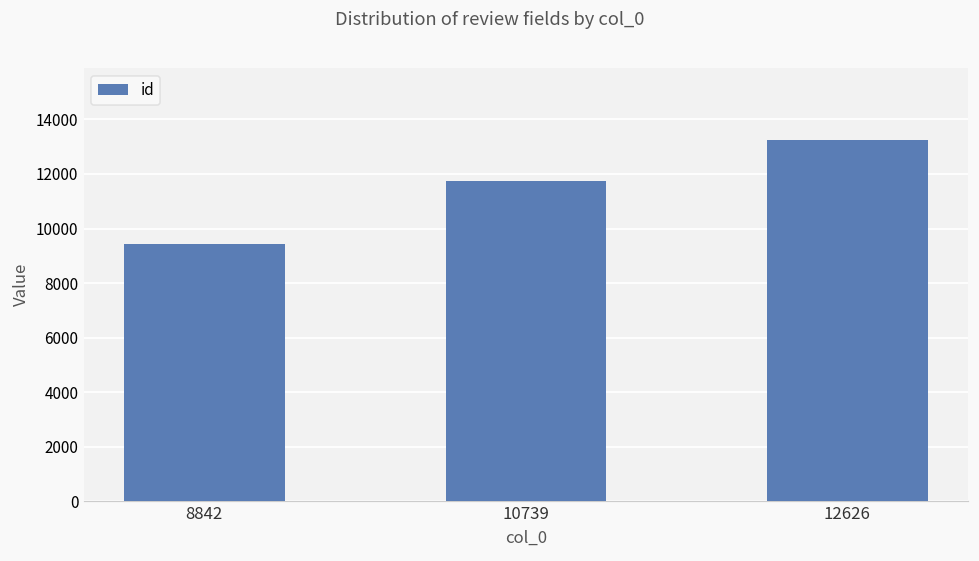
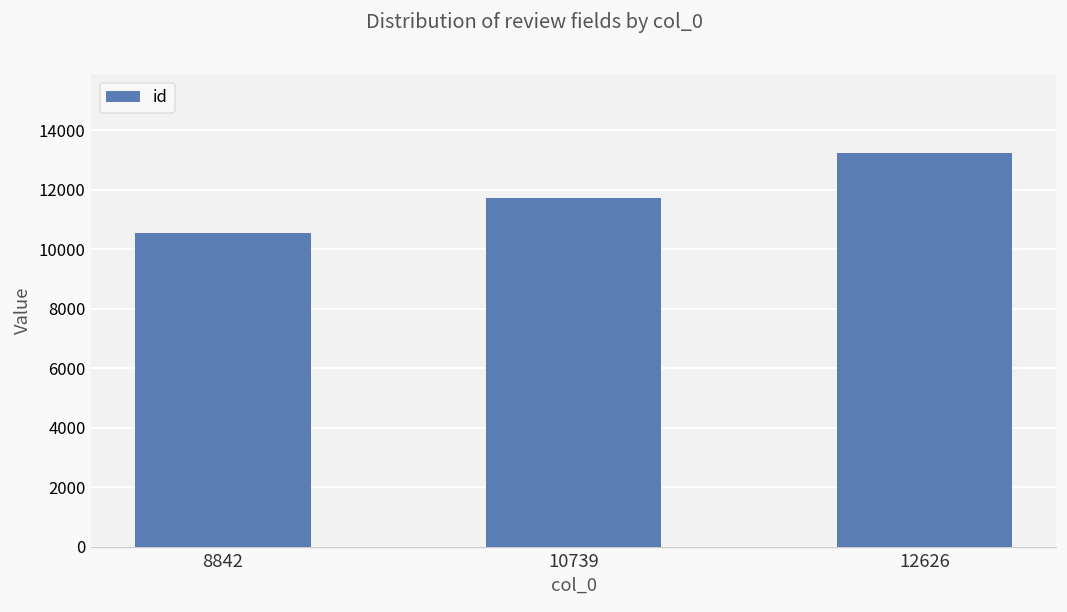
8842: 9400 -> 10600
